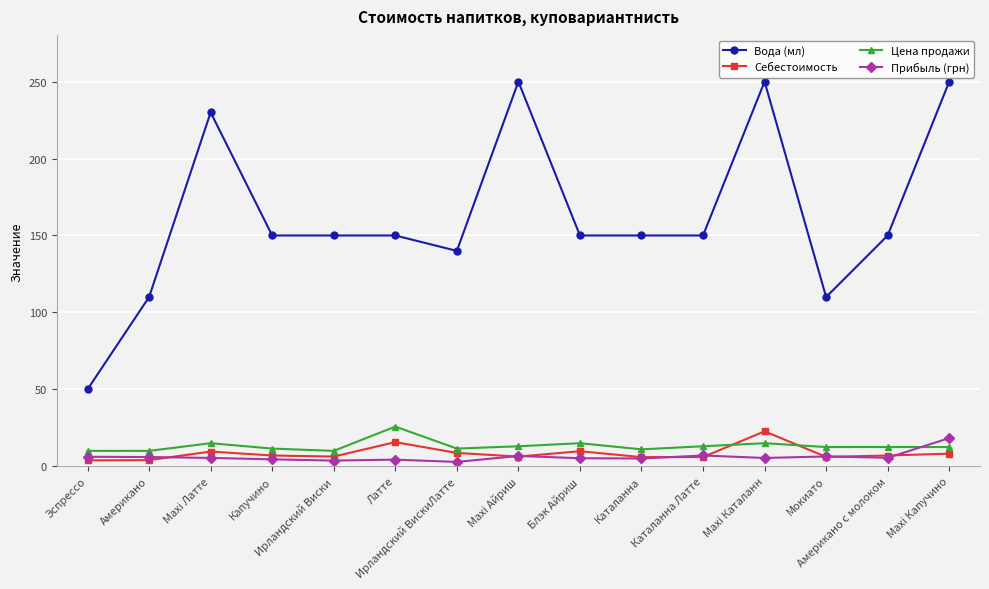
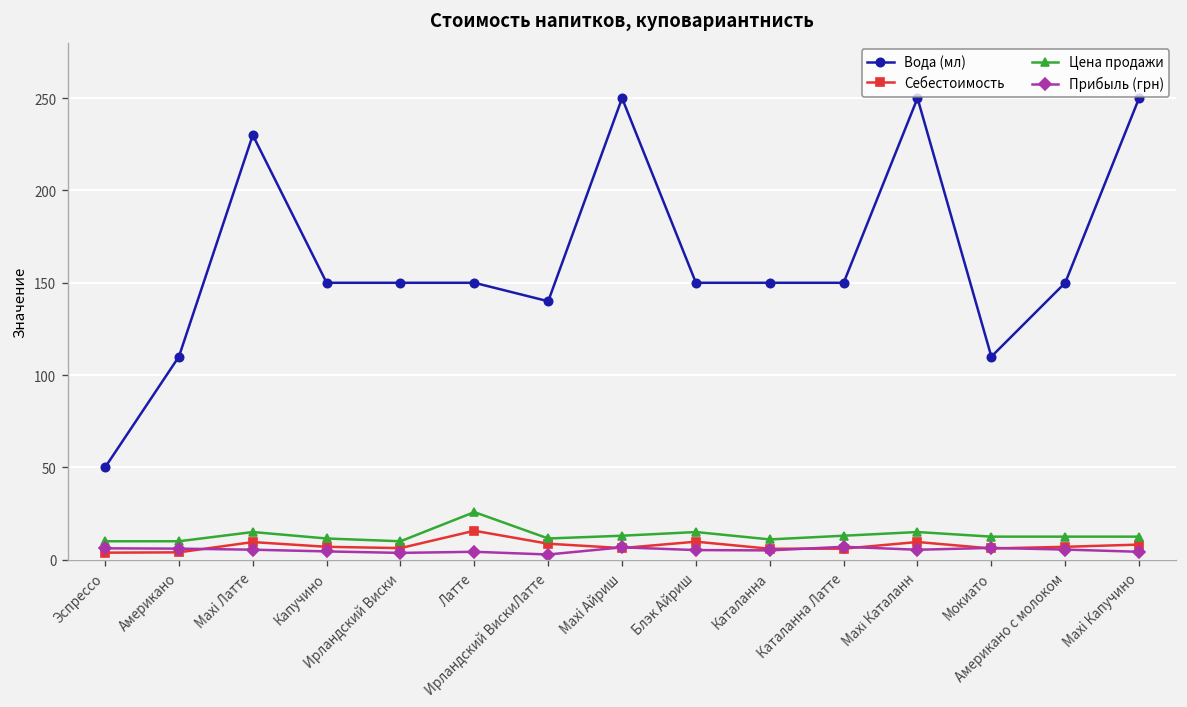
Себестоимость, Махі Каталанн: 23 -> 10
Прибыль (грн), Maxi Капучино: 18 -> 4
